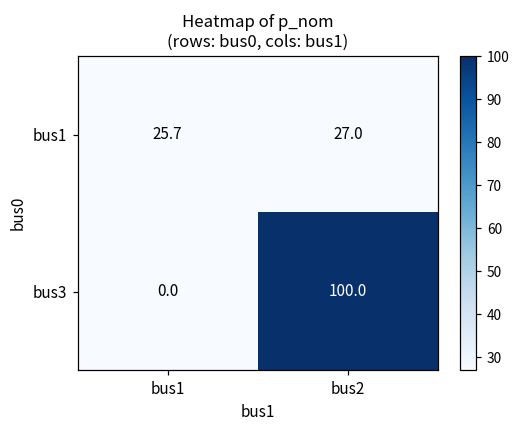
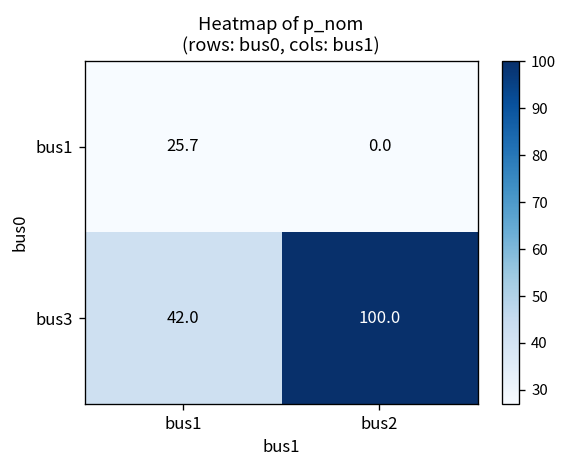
bus1, bus2: 27.0 -> 0.0
bus3, bus1: 0.0 -> 42.0
